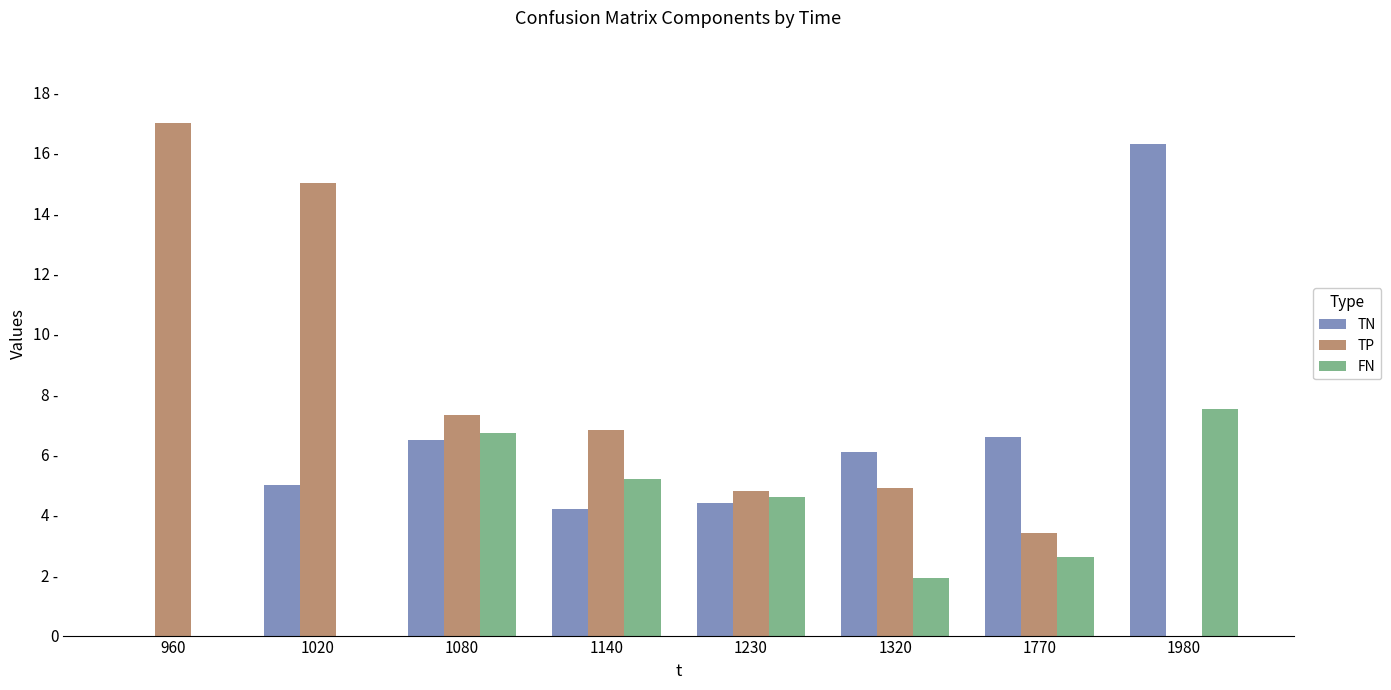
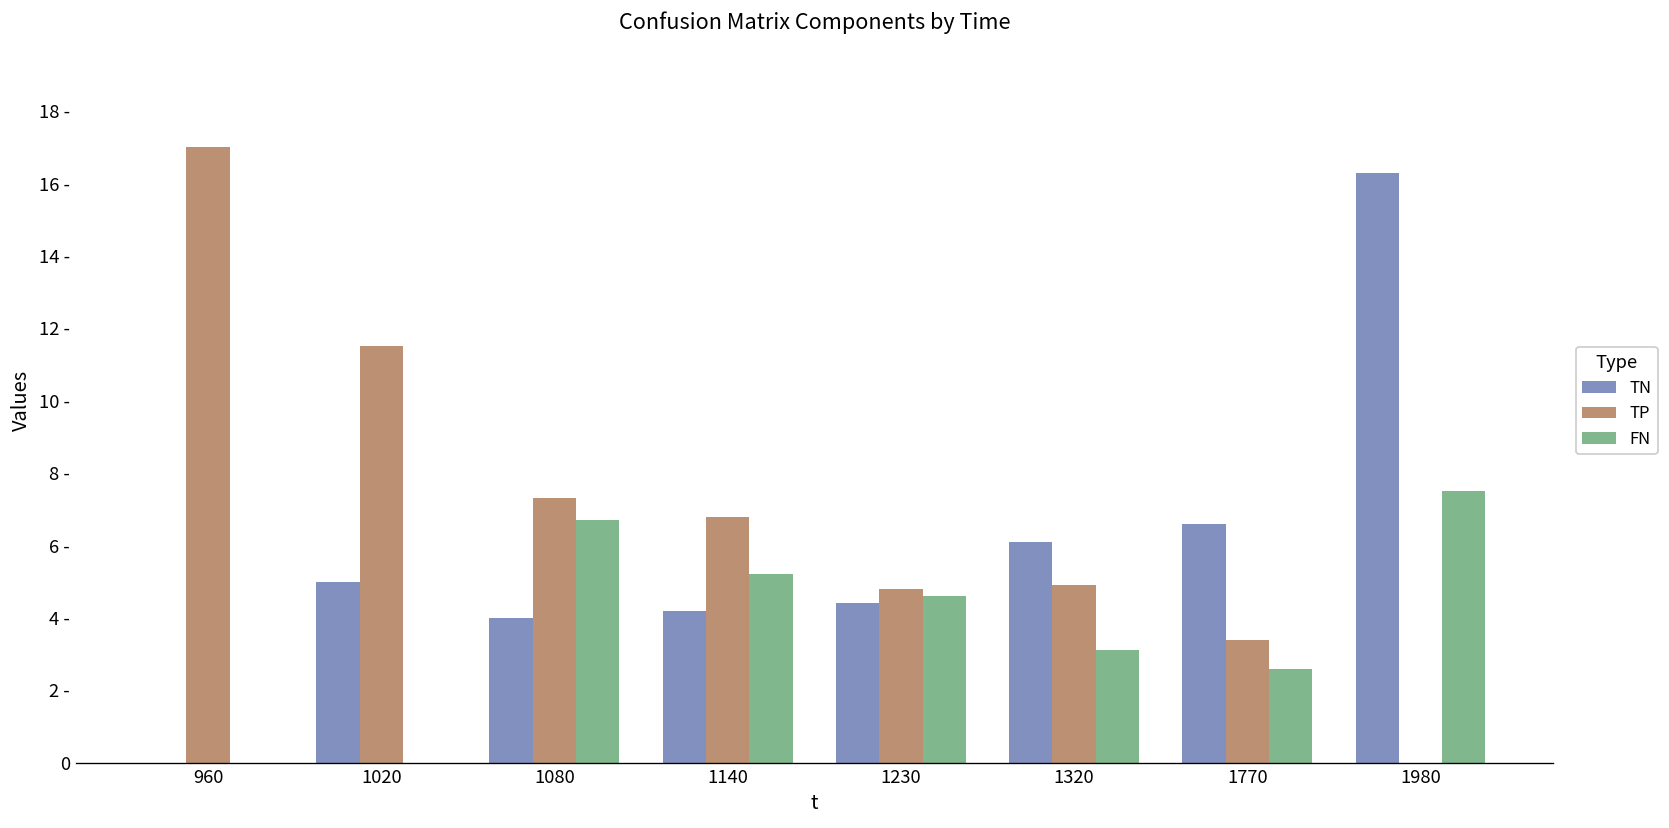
TP, 1020: 15.0 - -> 11.5 -
TN, 1080: 6.5 - -> 4.0 -
FN, 1320: 1.9 - -> 3.1 -
